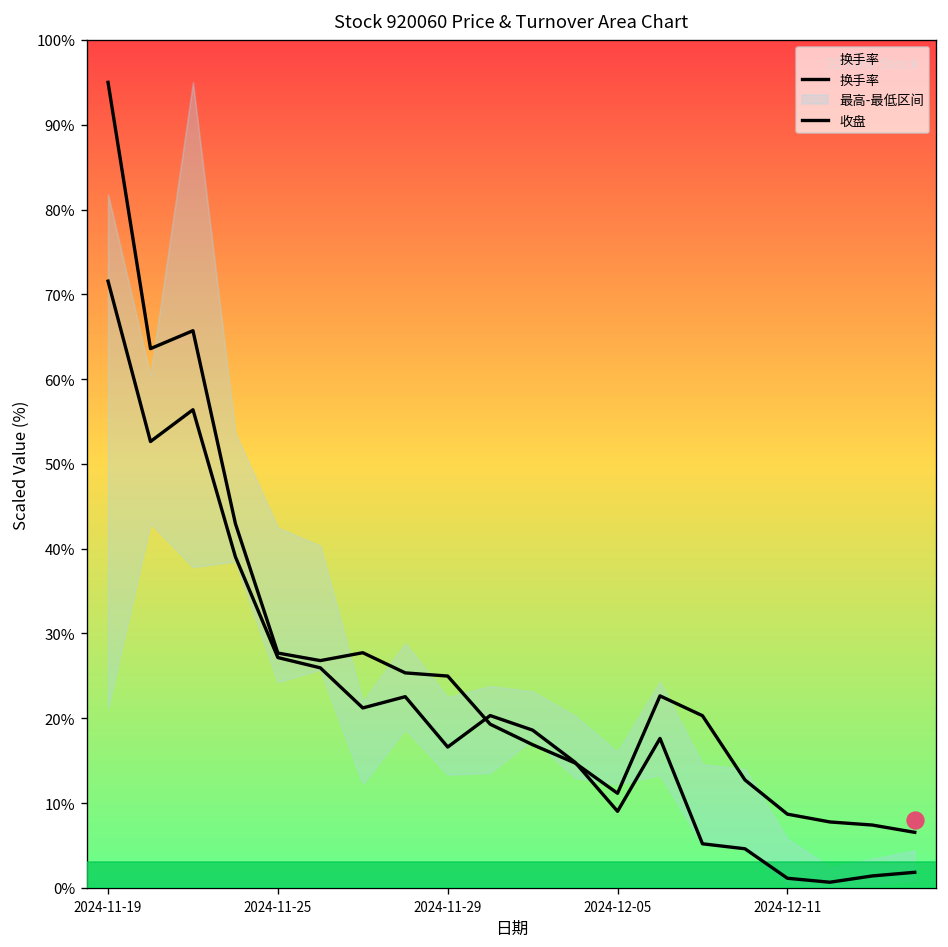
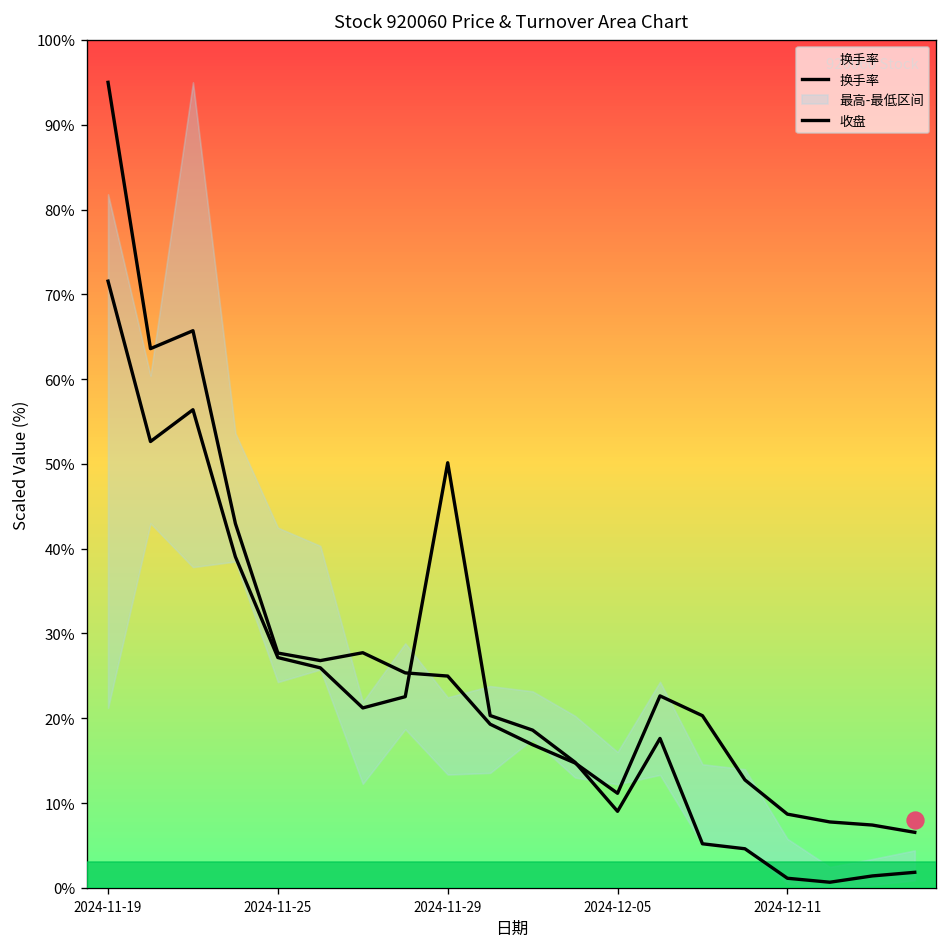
收盘, 2024-11-29: 17% -> 50%
